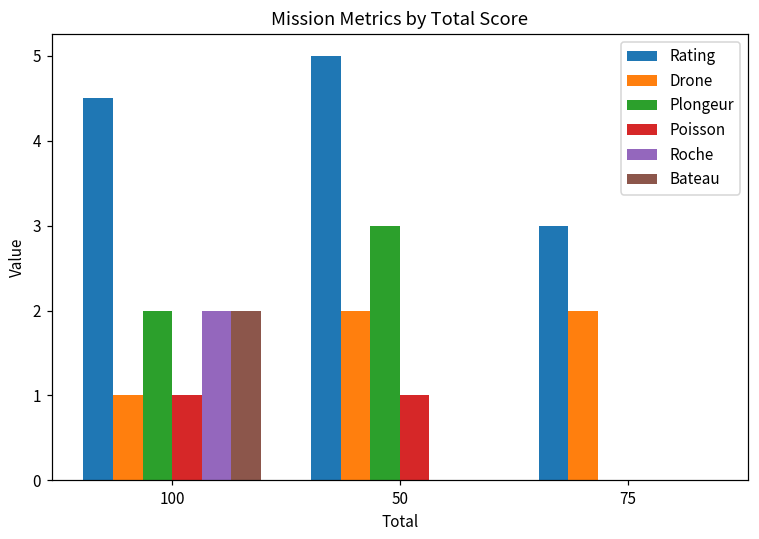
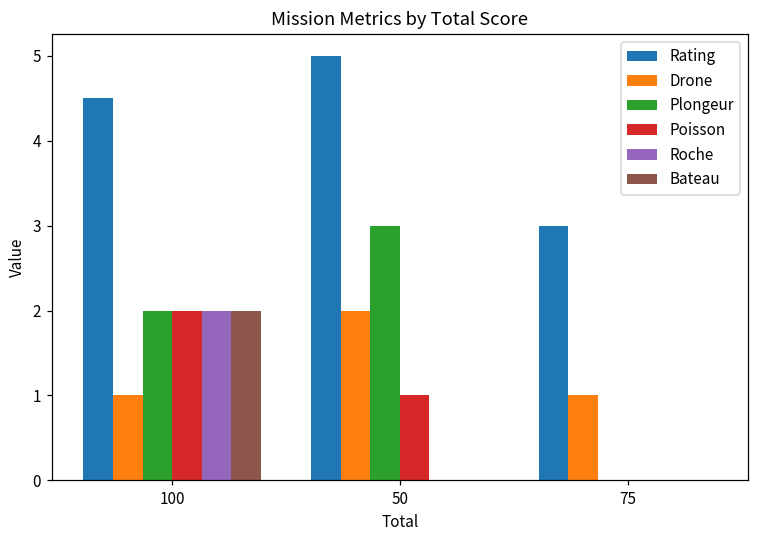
Poisson, 100: 1 -> 2
Drone, 75: 2 -> 1
